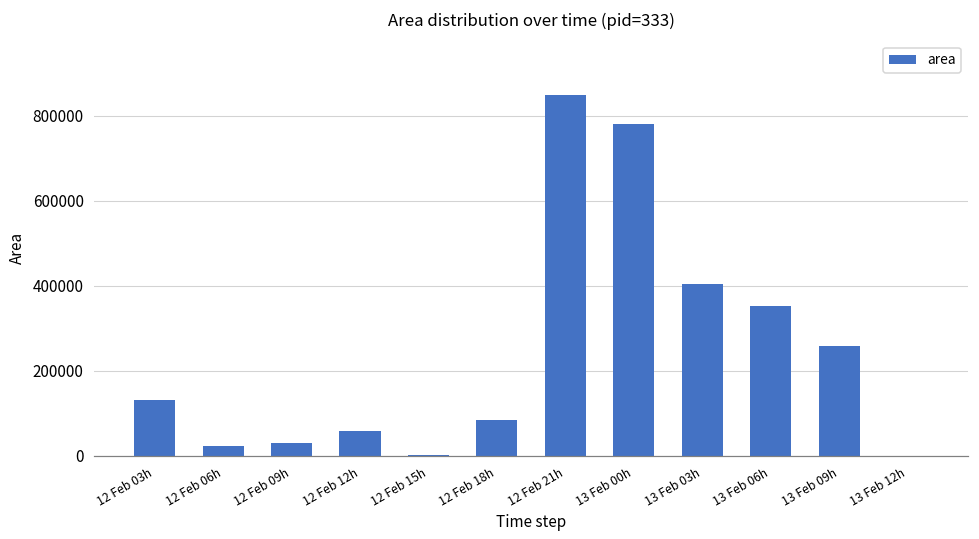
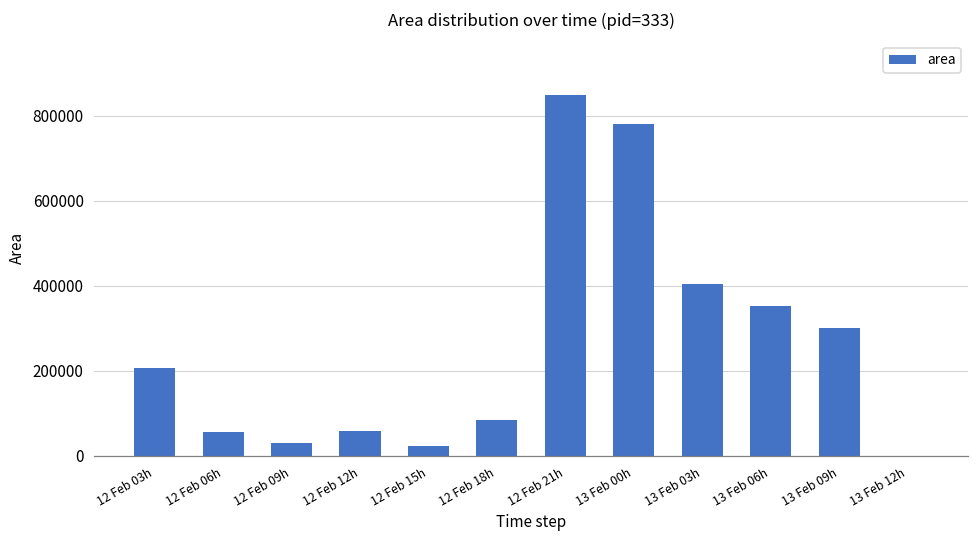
12 Feb 03h: 130000 -> 210000
12 Feb 06h: 20000 -> 60000
12 Feb 15h: 0 -> 20000
13 Feb 09h: 260000 -> 300000
